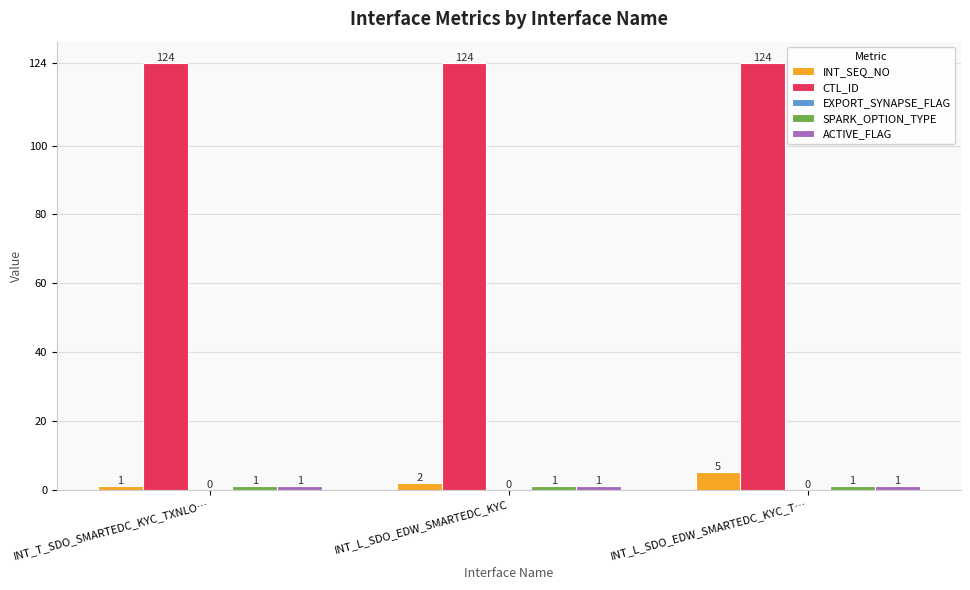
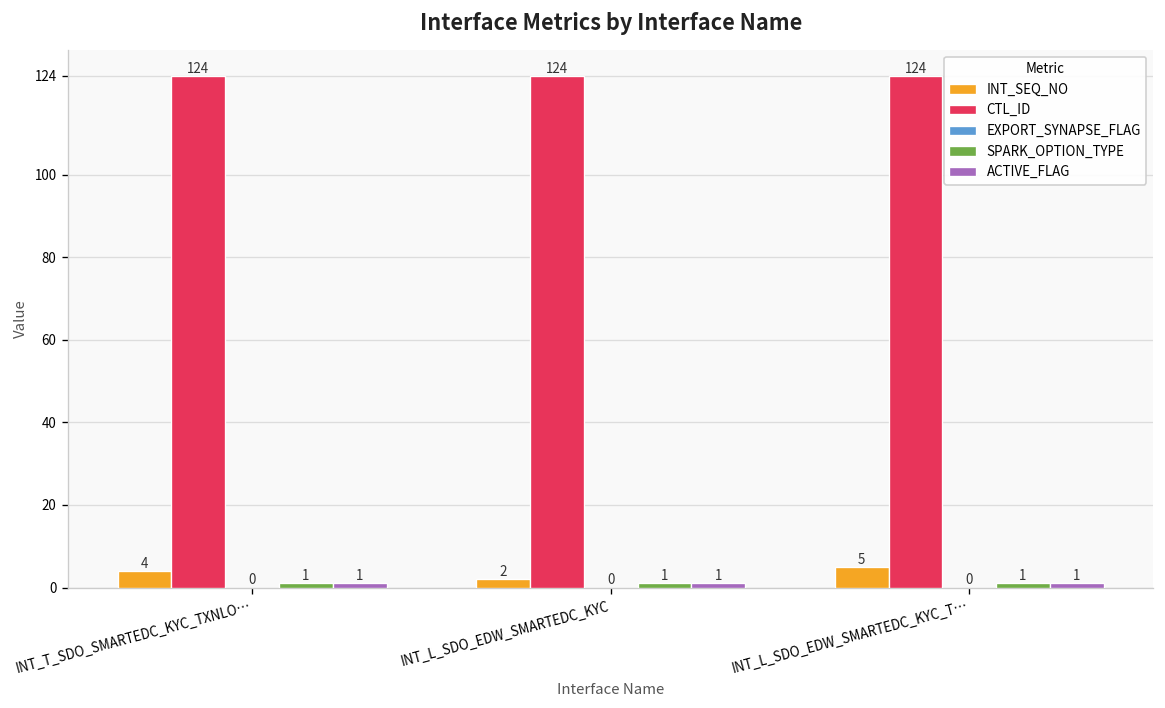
INT_SEQ_NO, INT_T_SDO_SMARTEDC_KYC_TXNLO…: 1 -> 4
